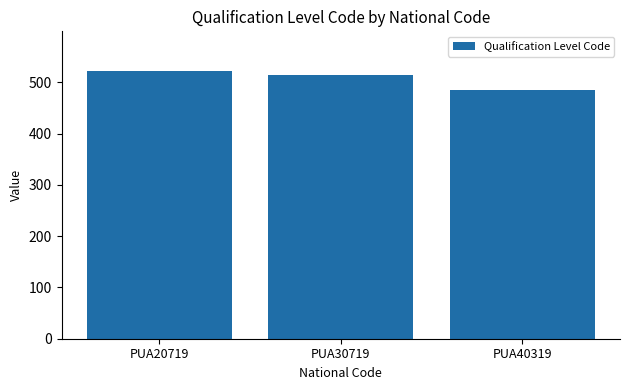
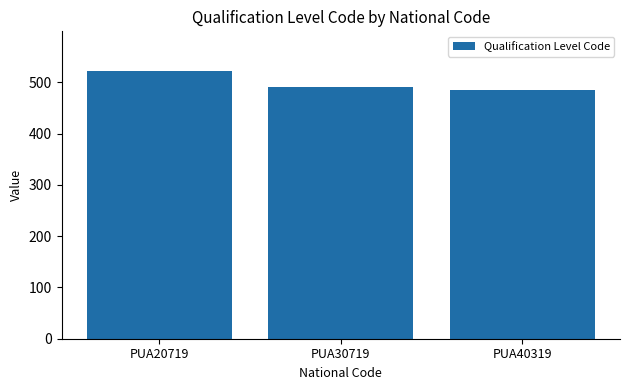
PUA30719: 510 -> 490
